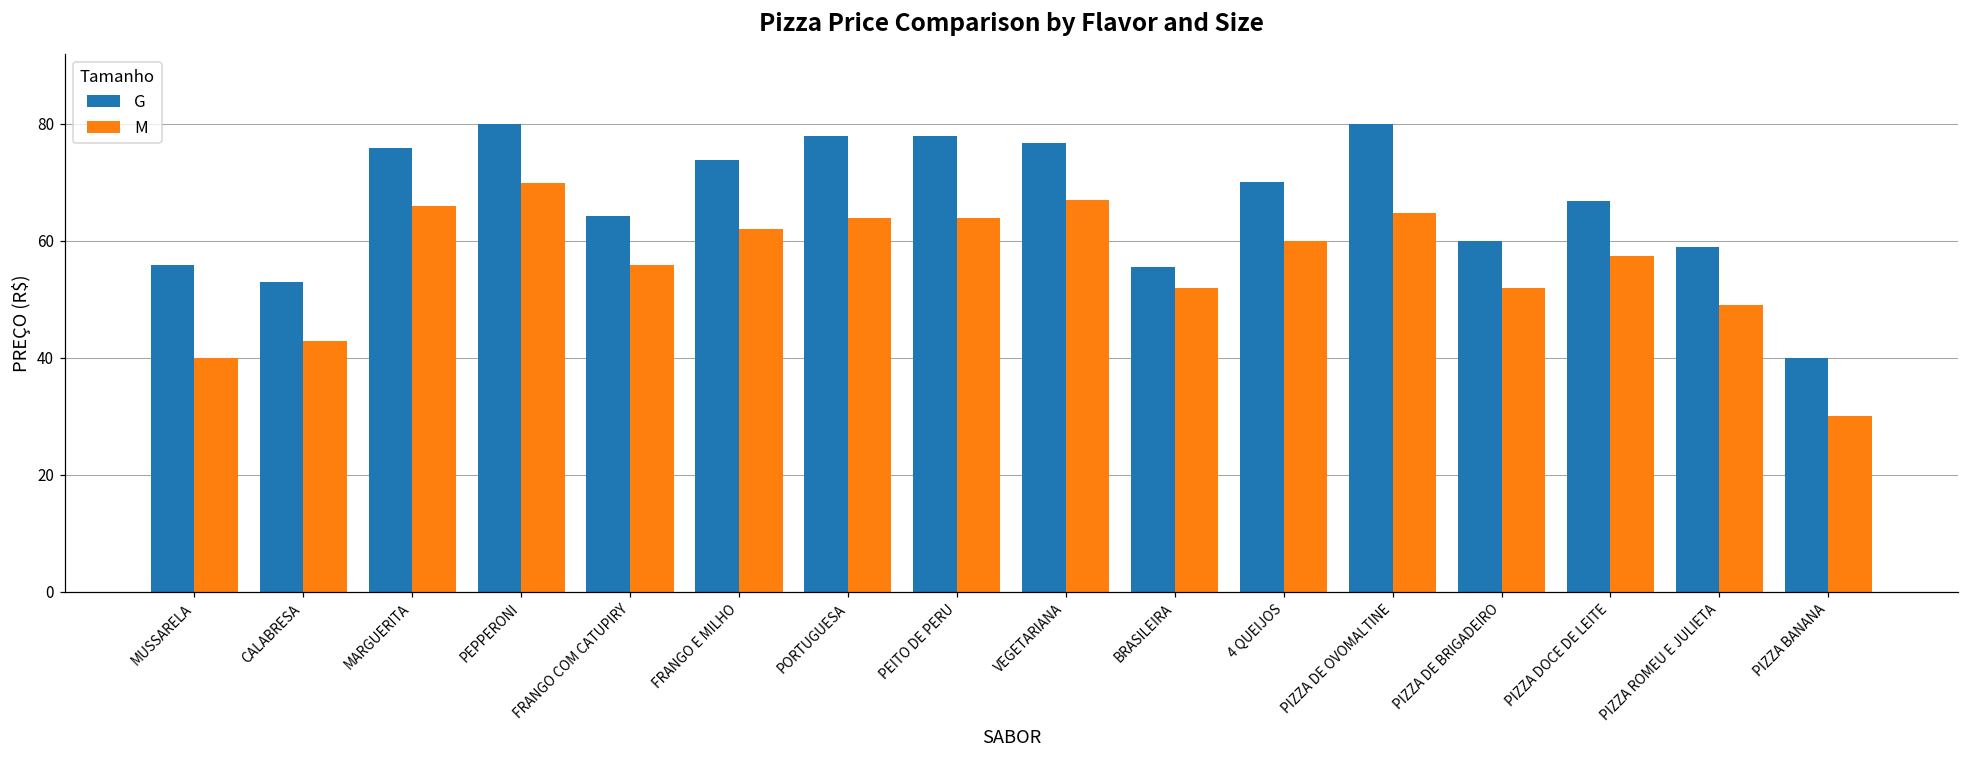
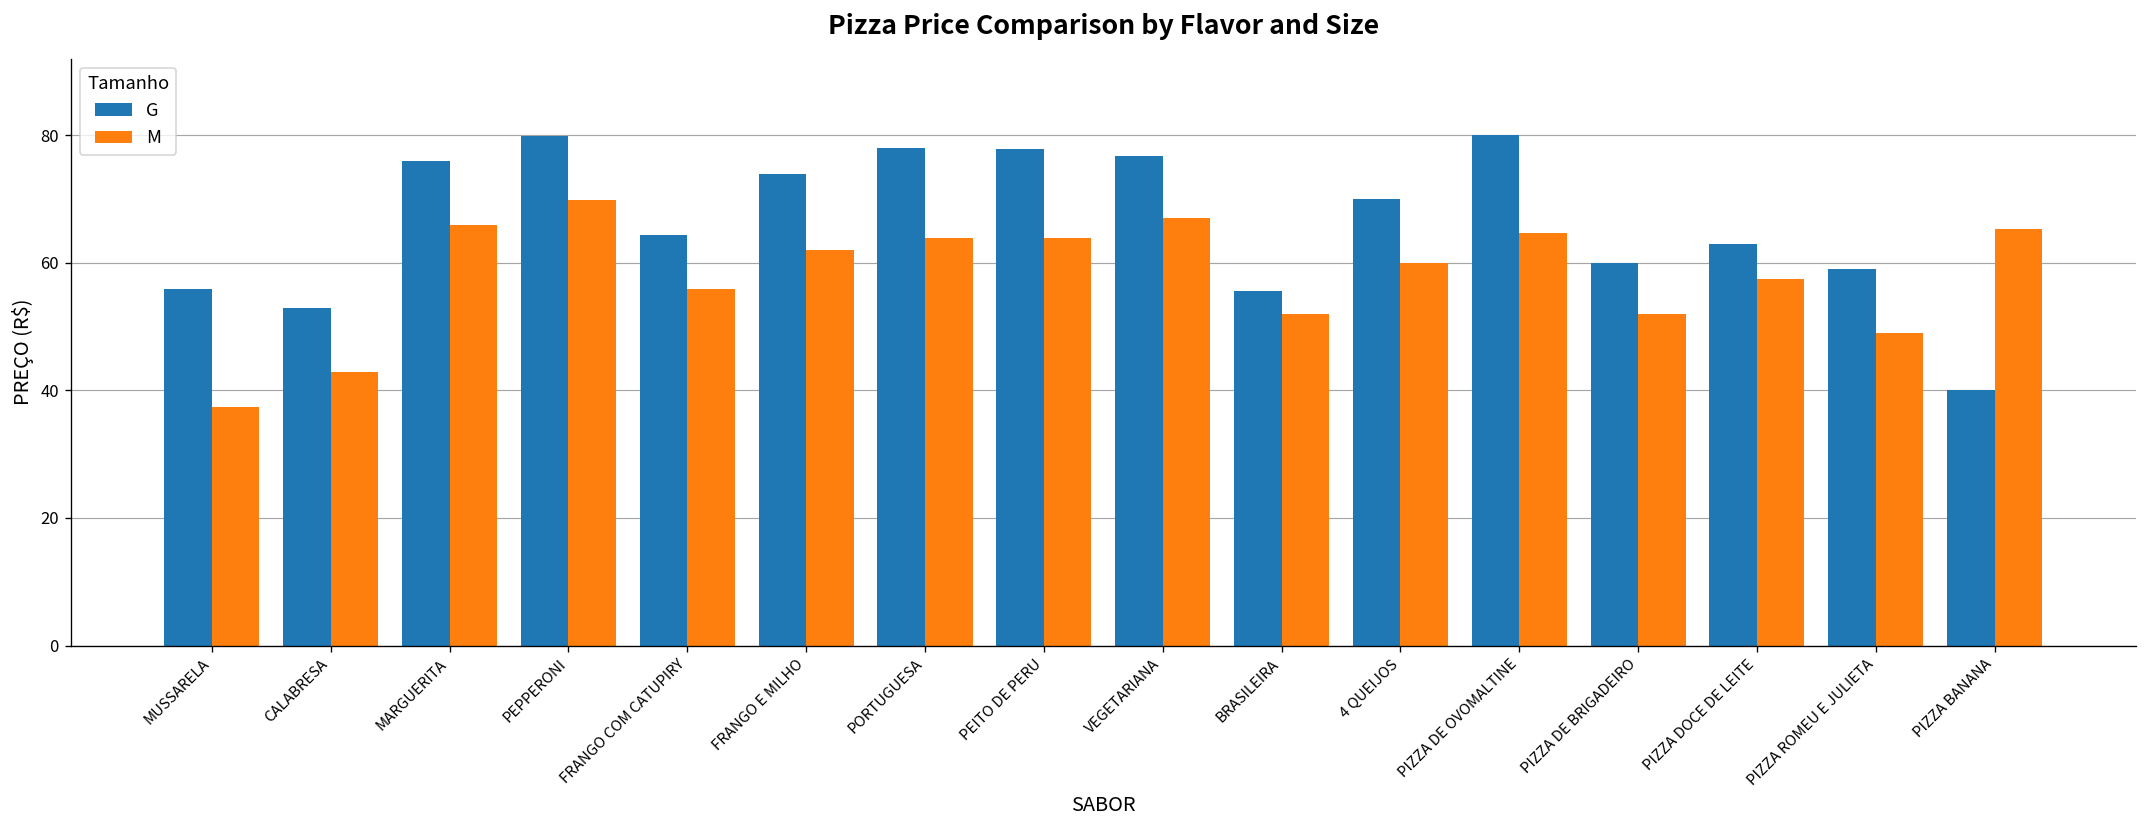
M, MUSSARELA: 40 -> 37
G, PIZZA DOCE DE LEITE: 67 -> 63
M, PIZZA BANANA: 30 -> 65
